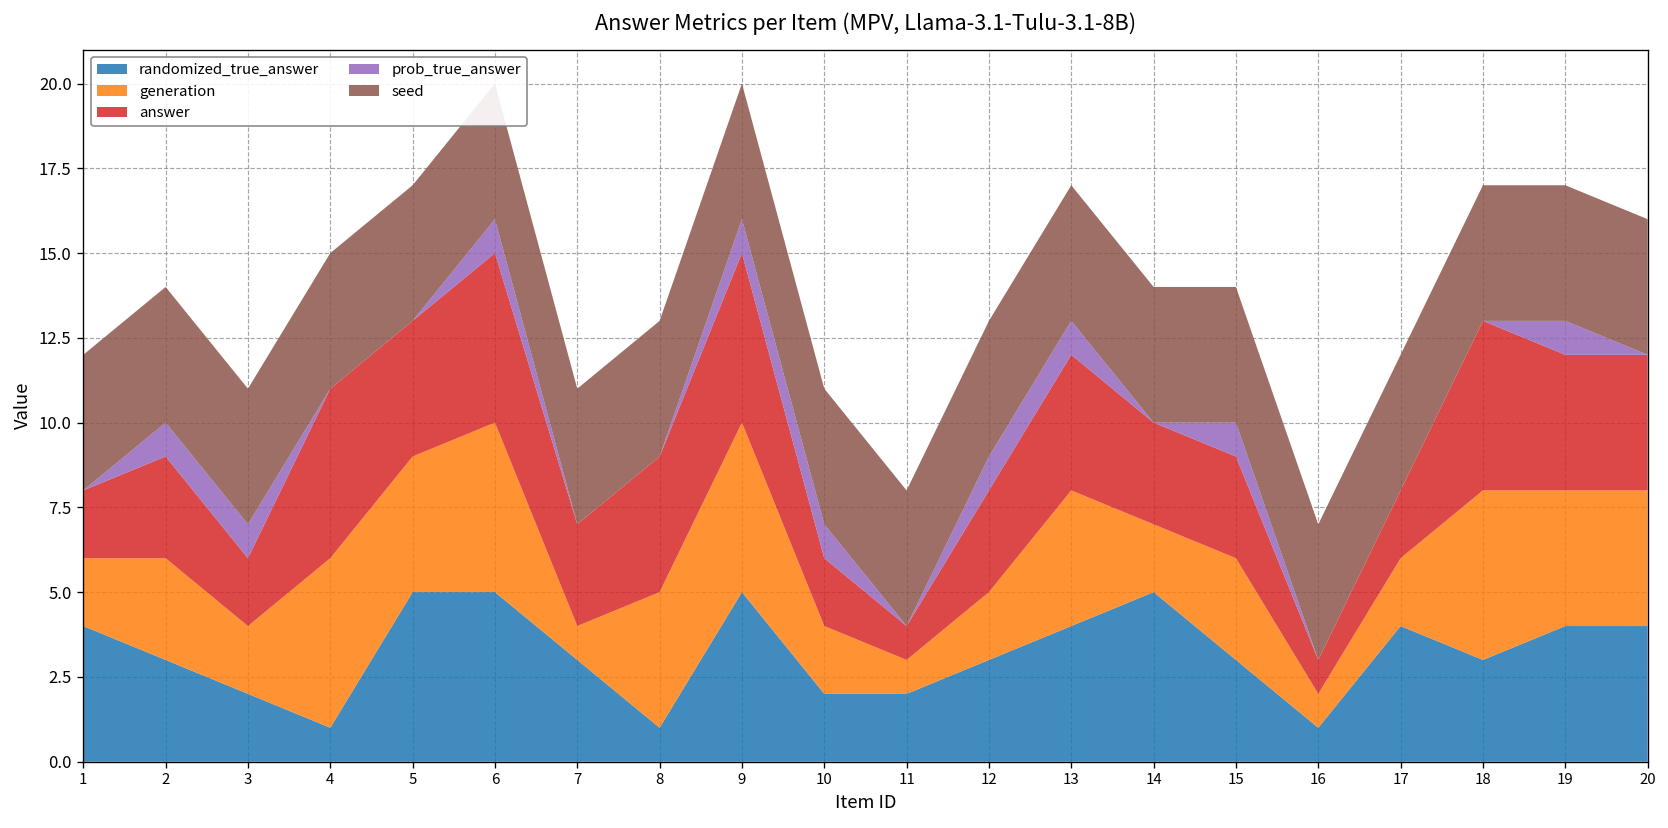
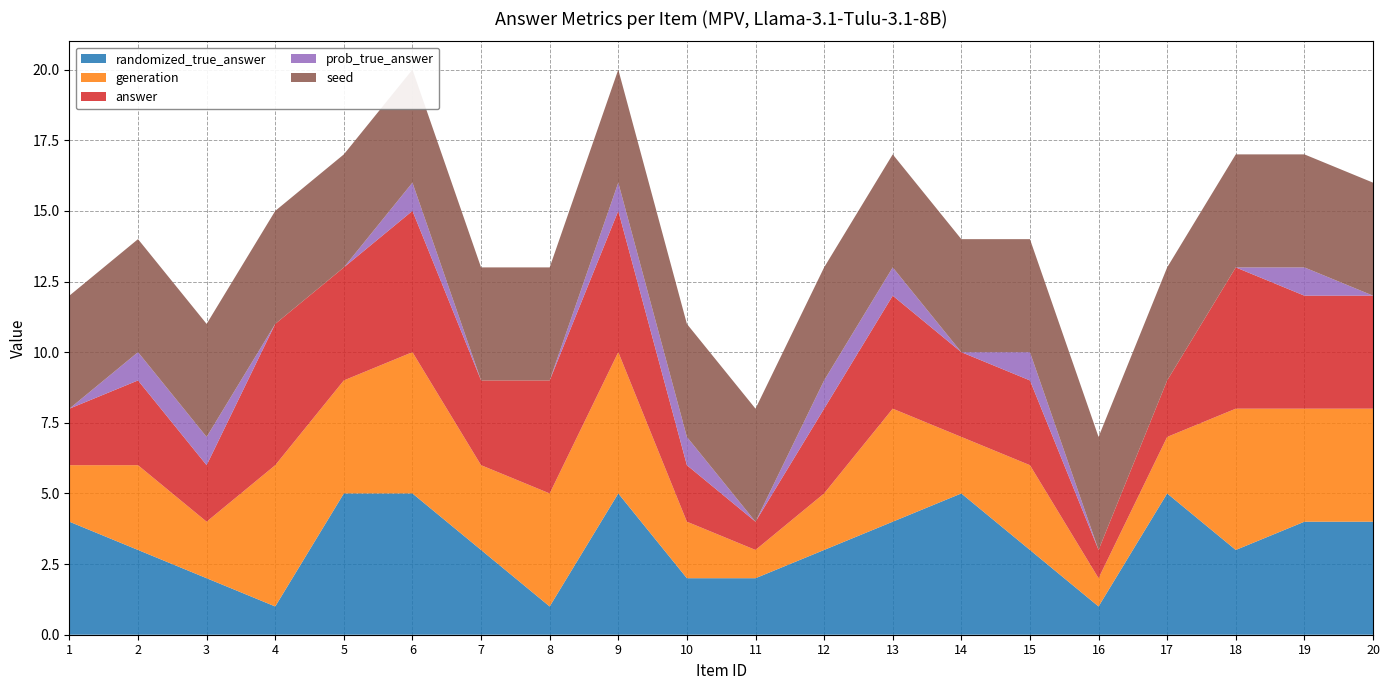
generation, 7: 1 -> 3
randomized_true_answer, 17: 4 -> 5
